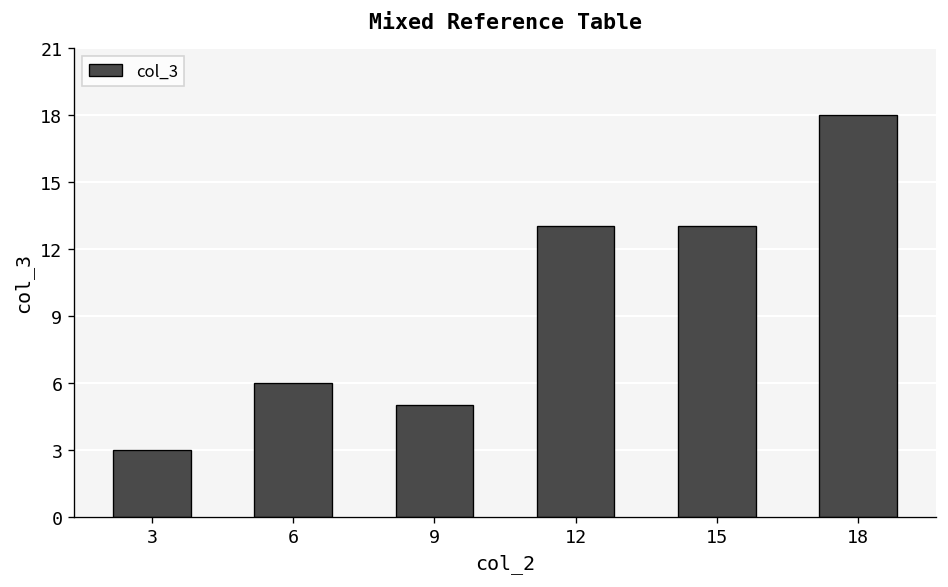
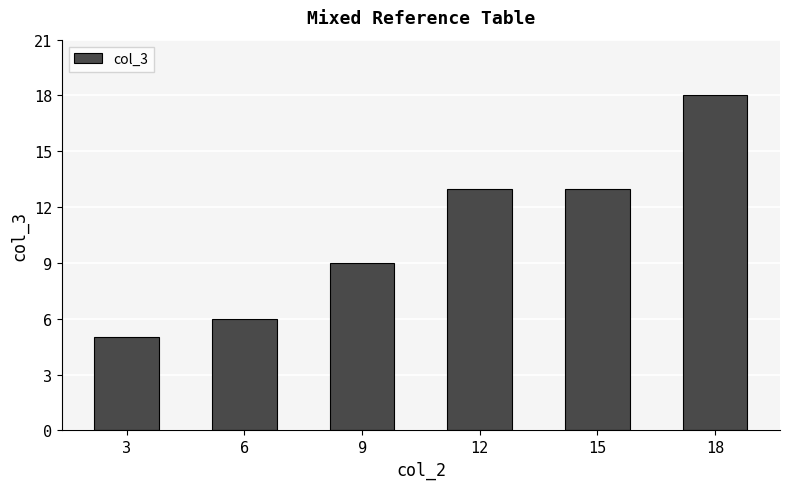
3: 3 -> 5
9: 5 -> 9
